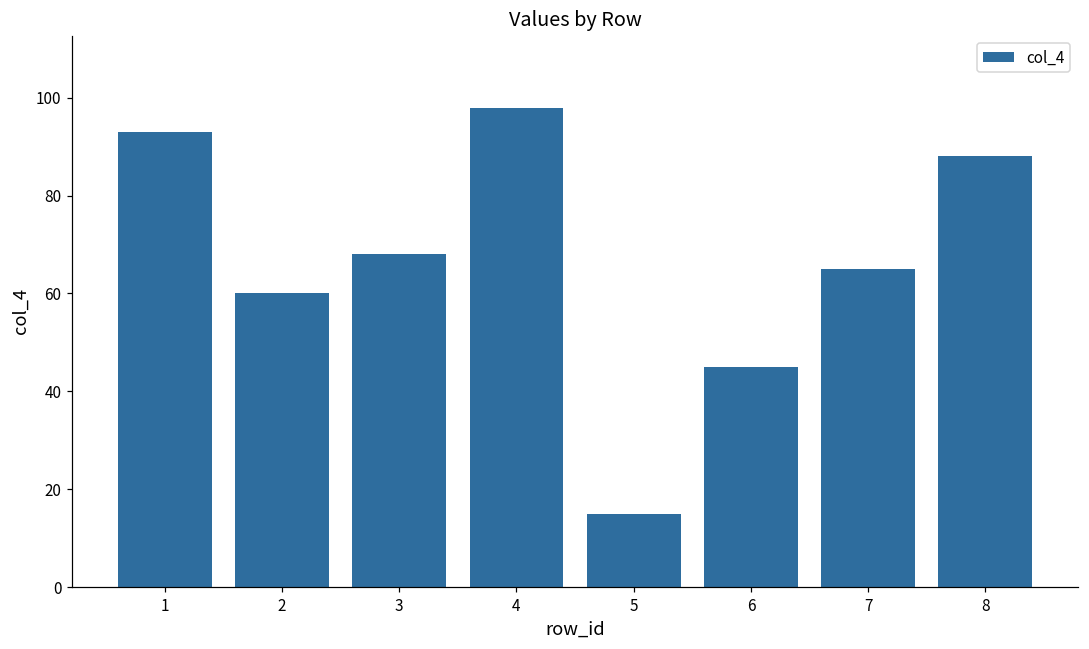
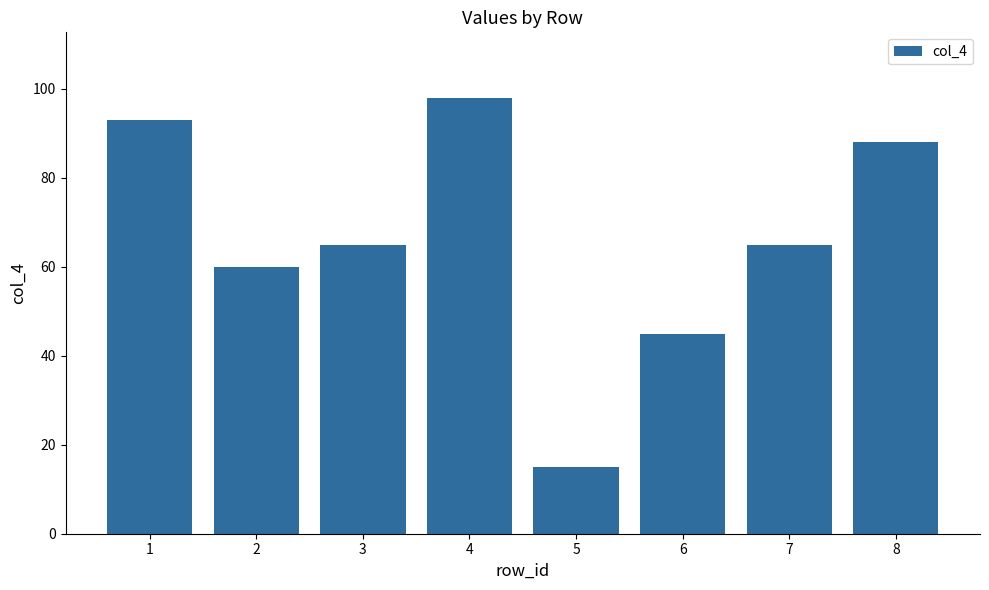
3: 68 -> 65
